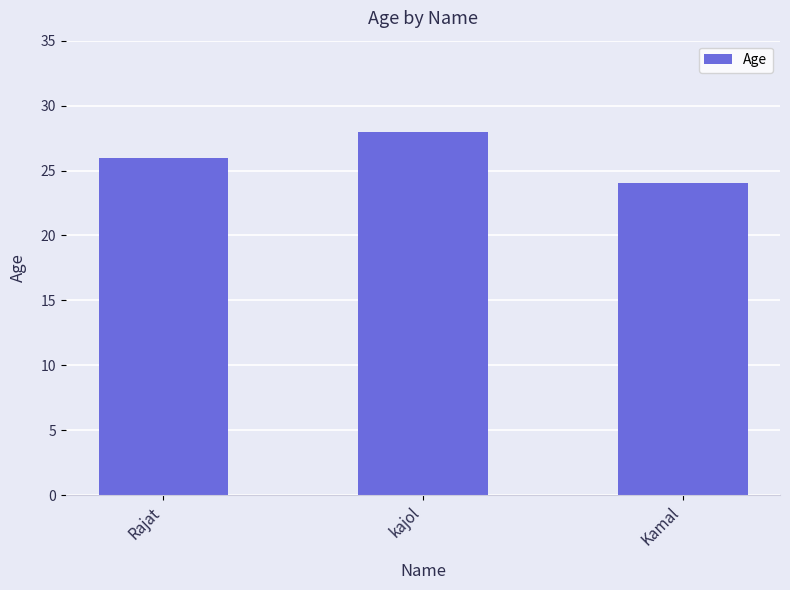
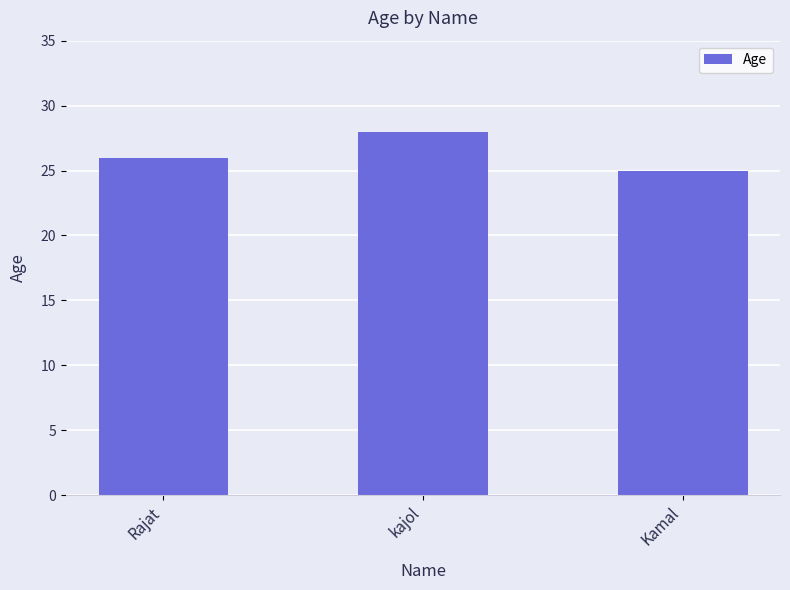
Kamal: 24 -> 25
